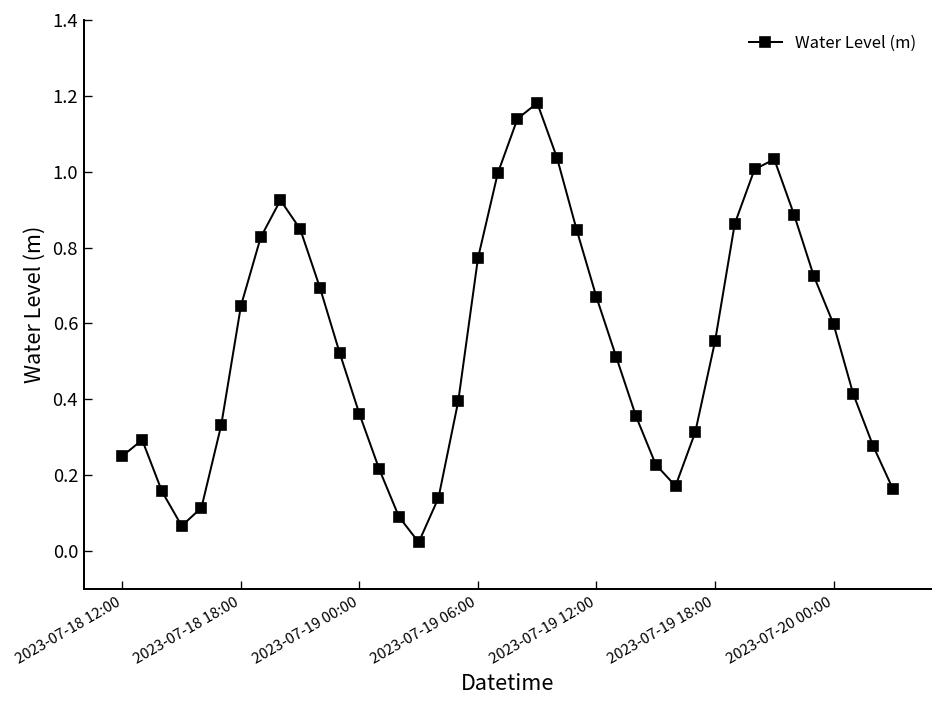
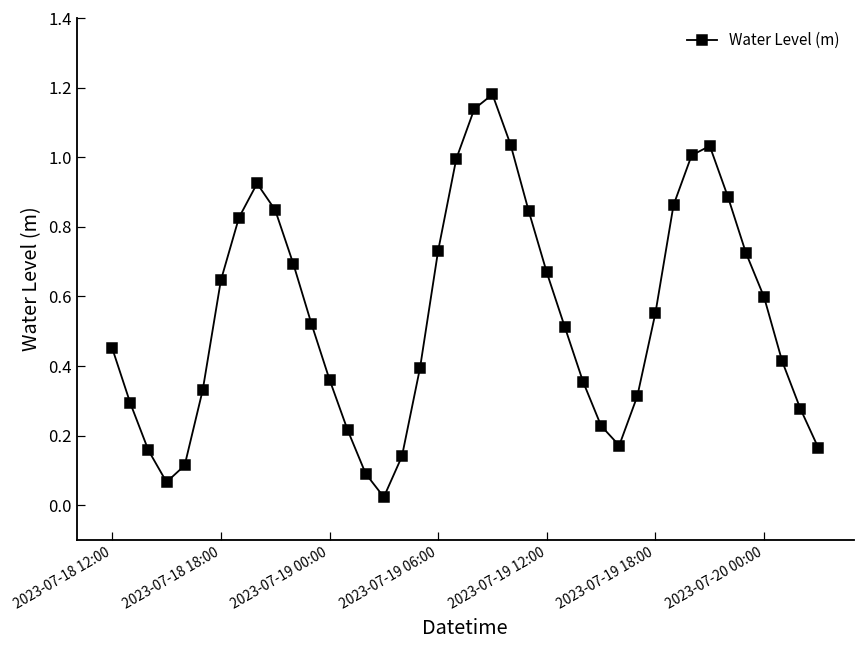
2023-07-18 12:00: 0.25 -> 0.45
2023-07-19 06:00: 0.77 -> 0.73
